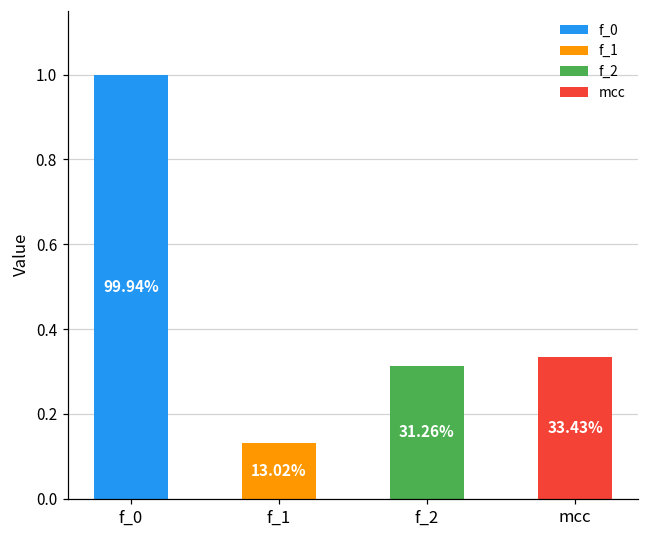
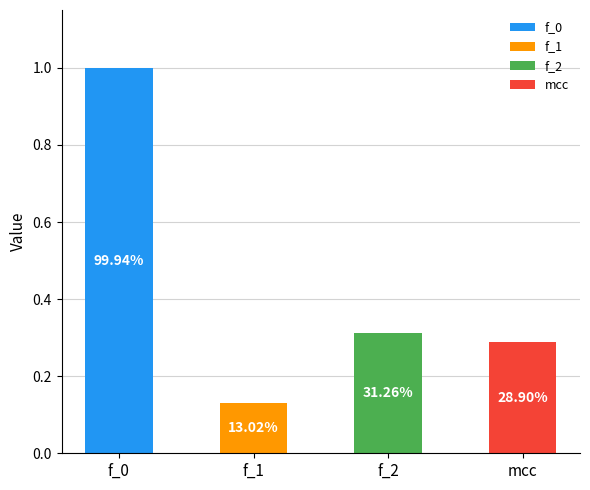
mcc: 33.43% -> 28.90%
